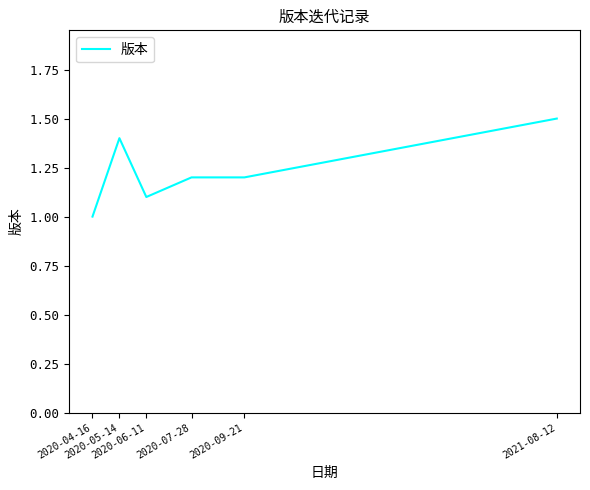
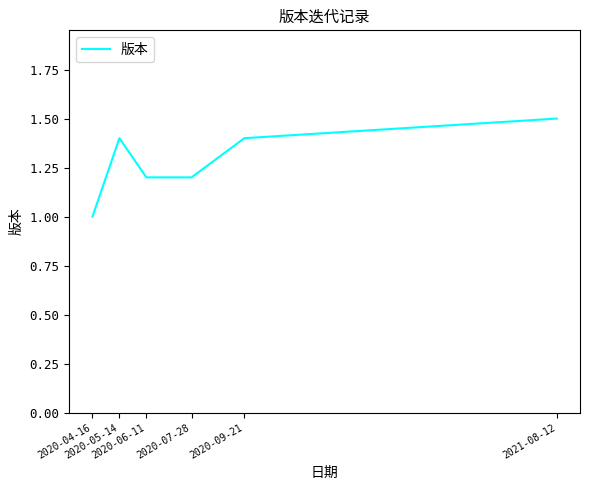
2020-06-11: 1.1 -> 1.2
2020-09-21: 1.2 -> 1.4
